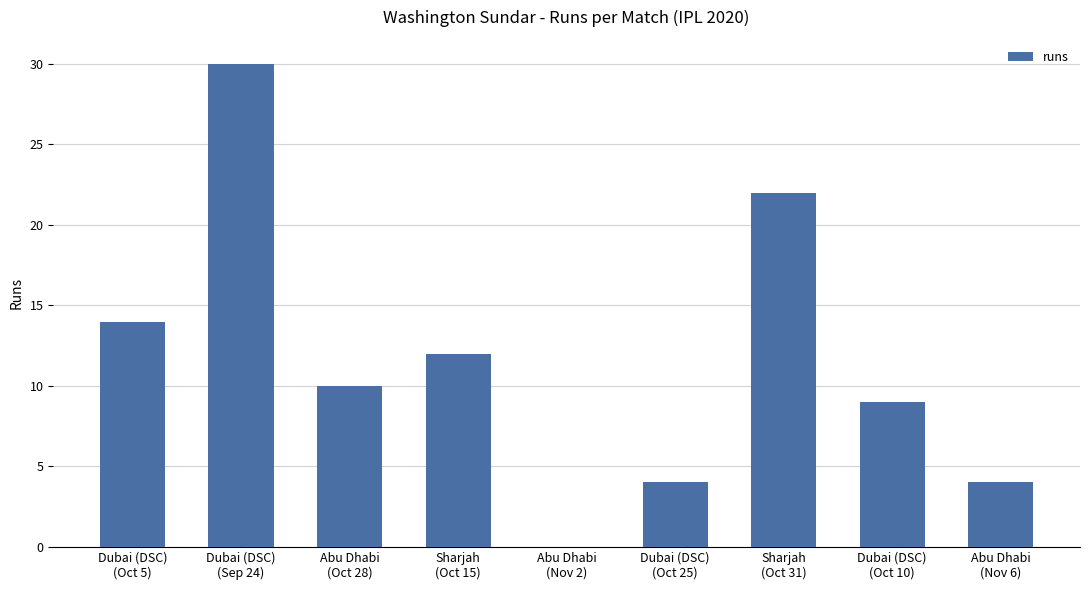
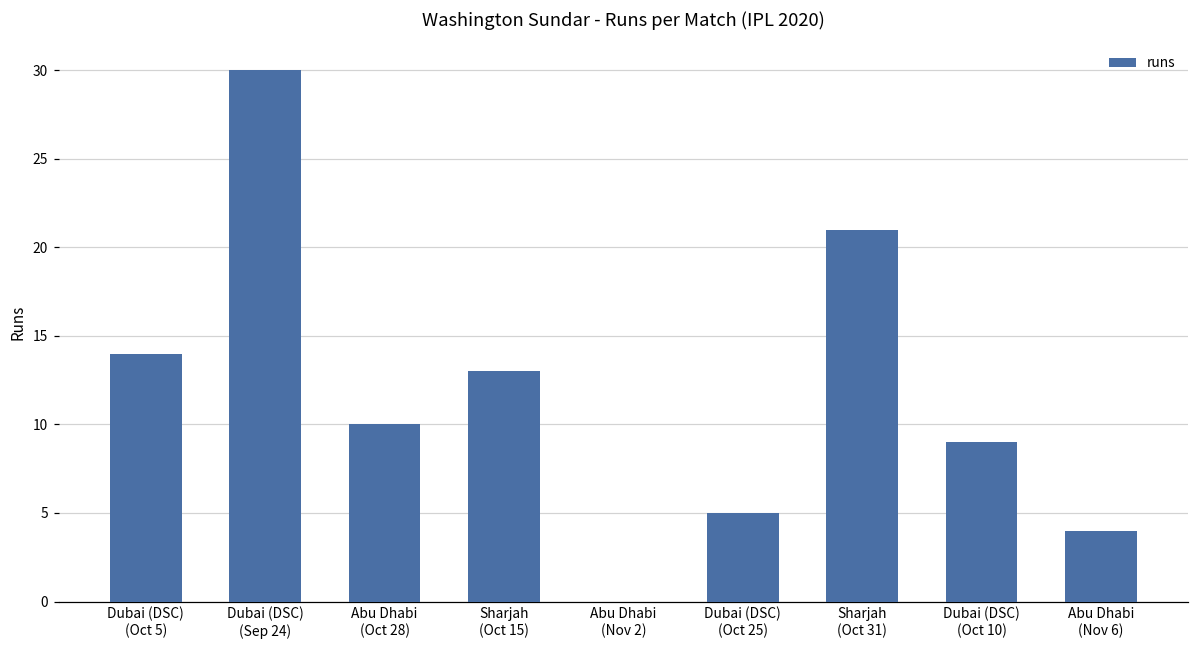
Sharjah (Oct 15): 12 -> 13
Dubai (DSC) (Oct 25): 4 -> 5
Sharjah (Oct 31): 22 -> 21
